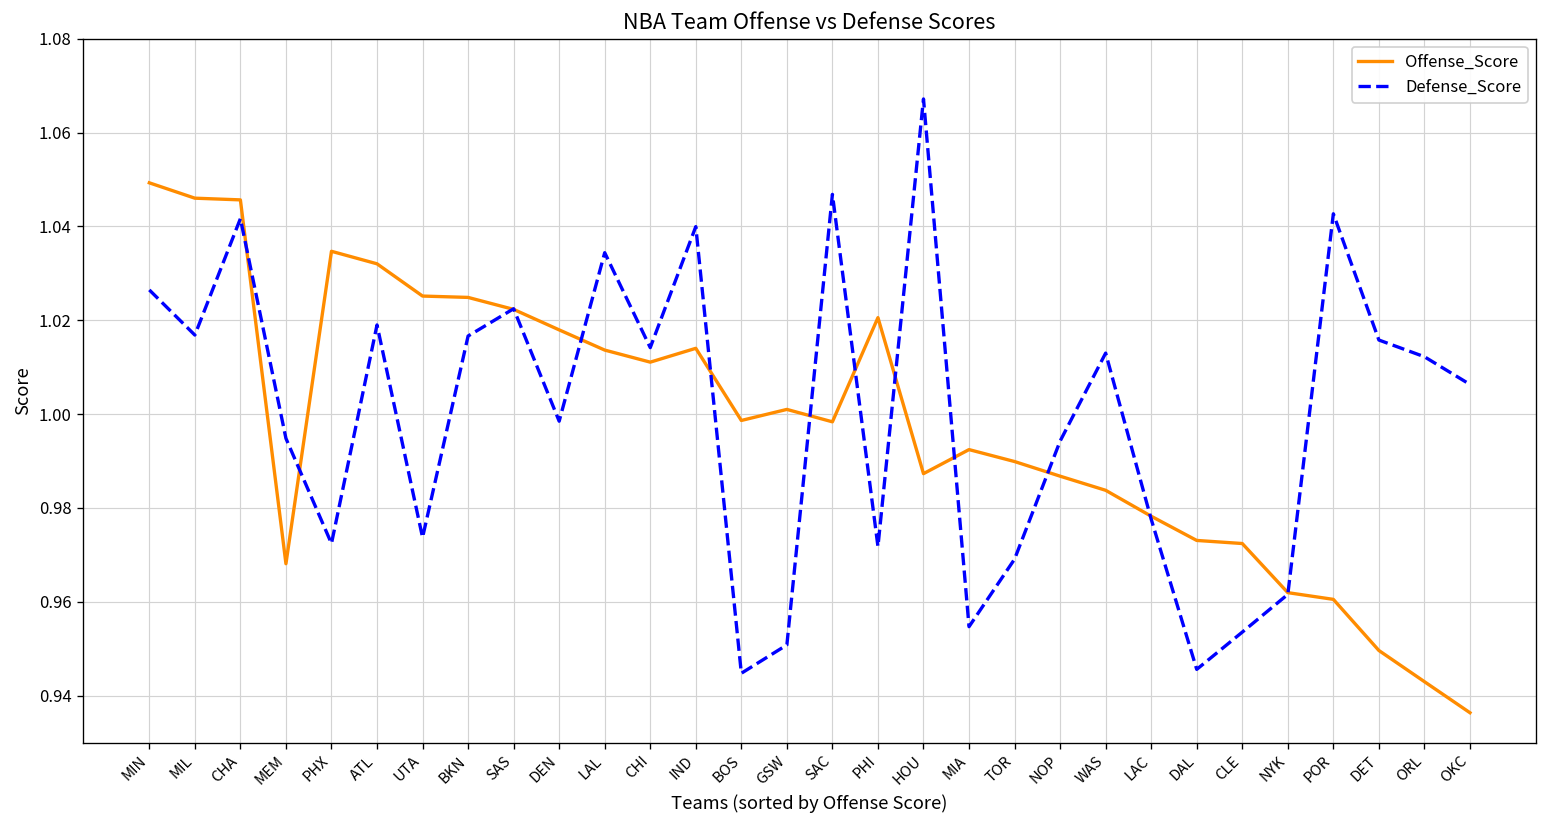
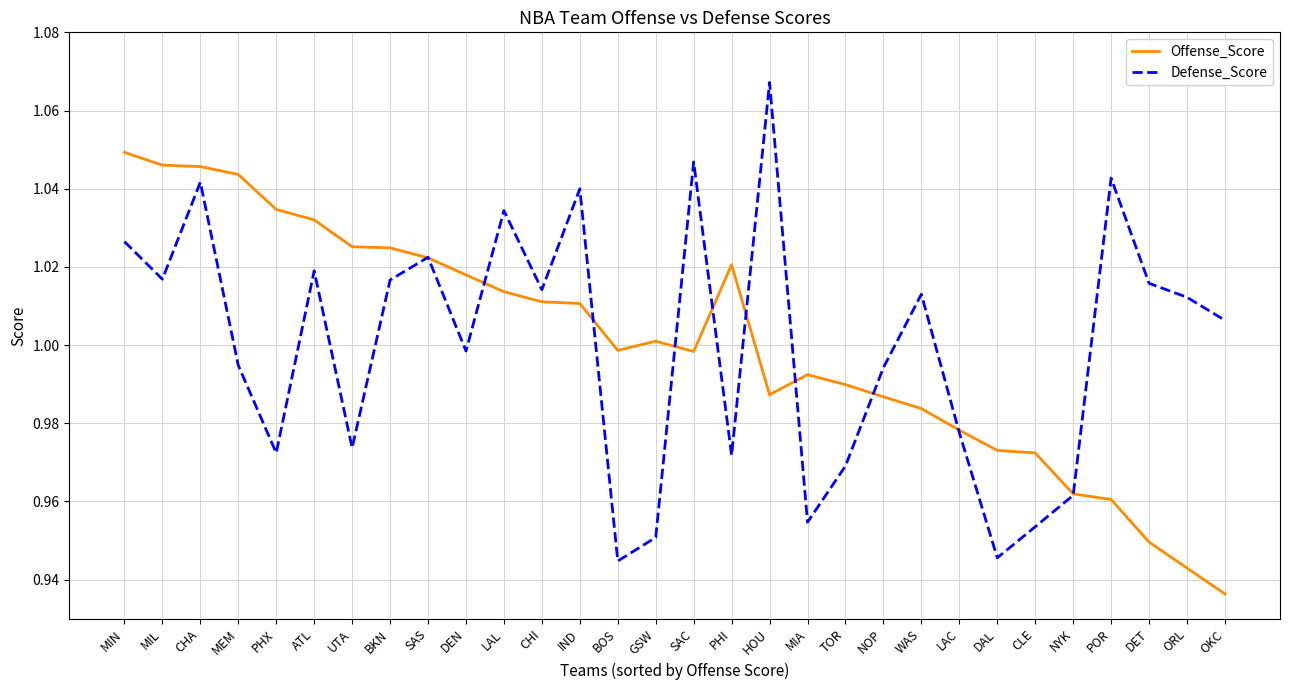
Offense_Score, MEM: 0.968 -> 1.044
Offense_Score, IND: 1.014 -> 1.011
